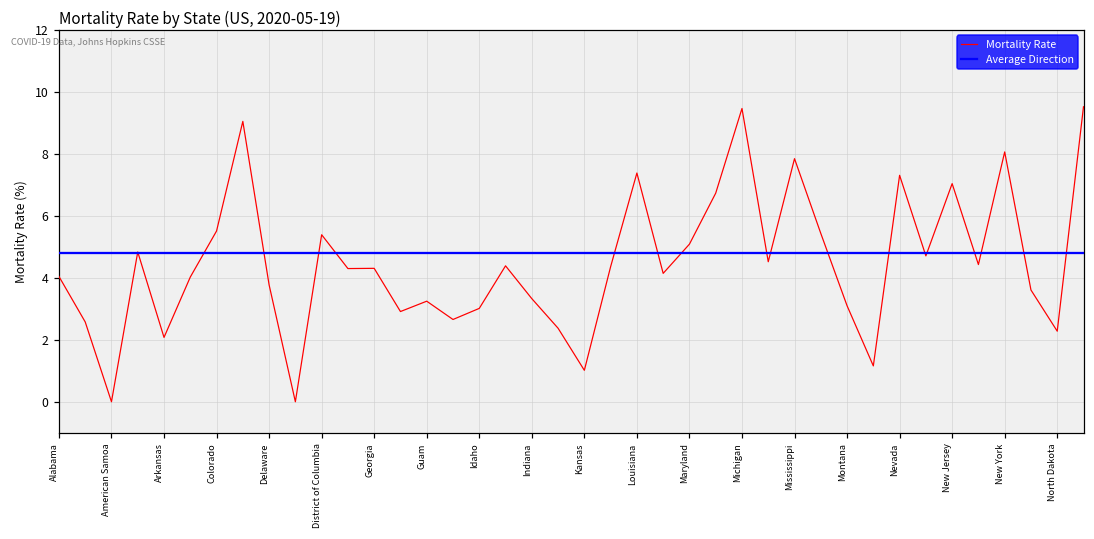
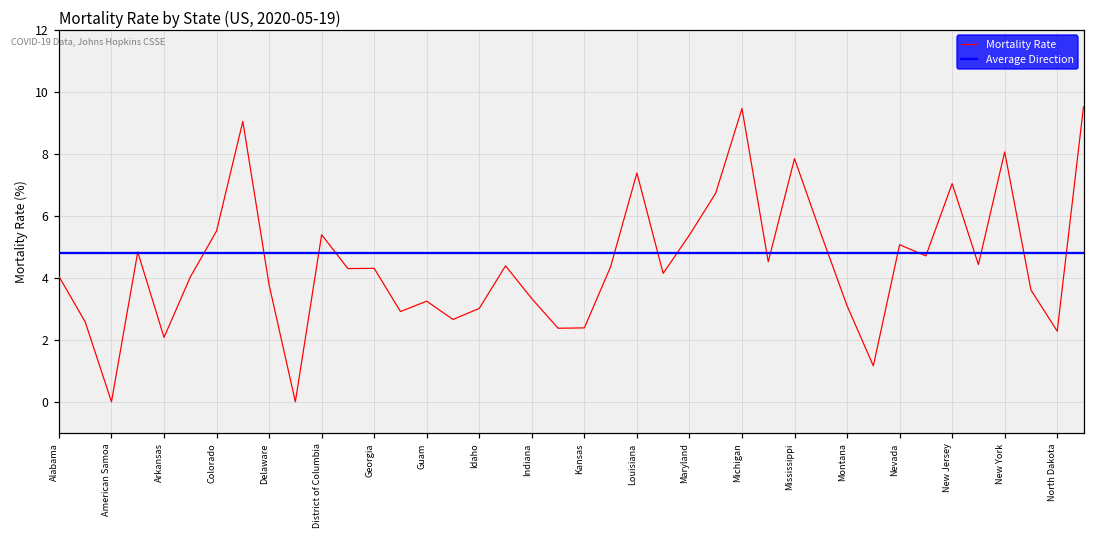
Mortality Rate, Kansas: 1.0 -> 2.4
Mortality Rate, Maryland: 5.1 -> 5.4
Mortality Rate, Nevada: 7.3 -> 5.1
